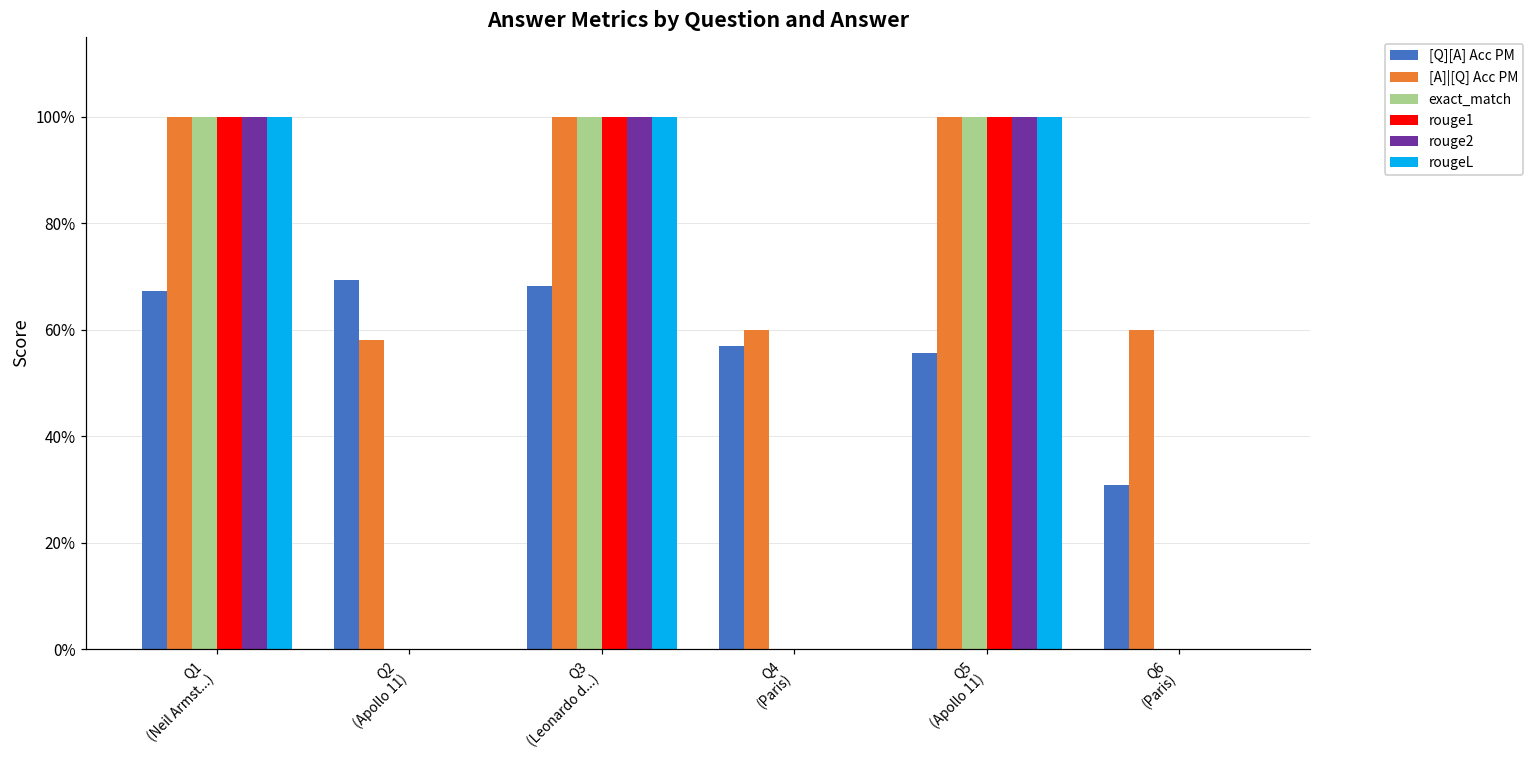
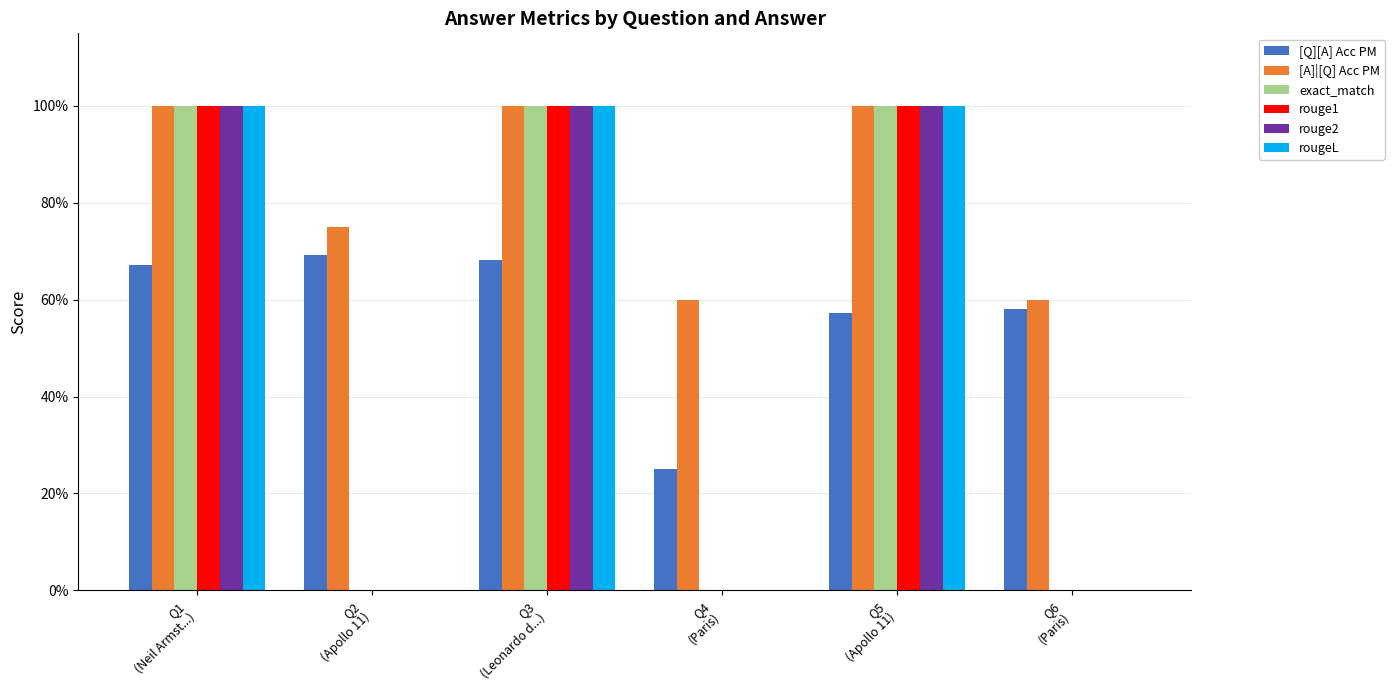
[A]|[Q] Acc PM, Q2 (Apollo 11): 58% -> 75%
[Q][A] Acc PM, Q4 (Paris): 57% -> 25%
[Q][A] Acc PM, Q5 (Apollo 11): 56% -> 57%
[Q][A] Acc PM, Q6 (Paris): 31% -> 58%
